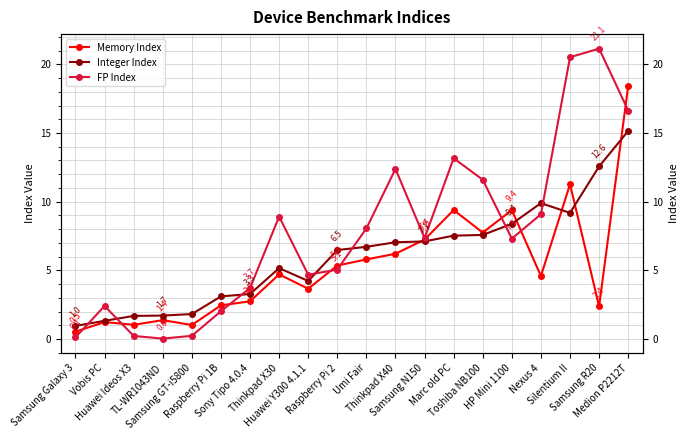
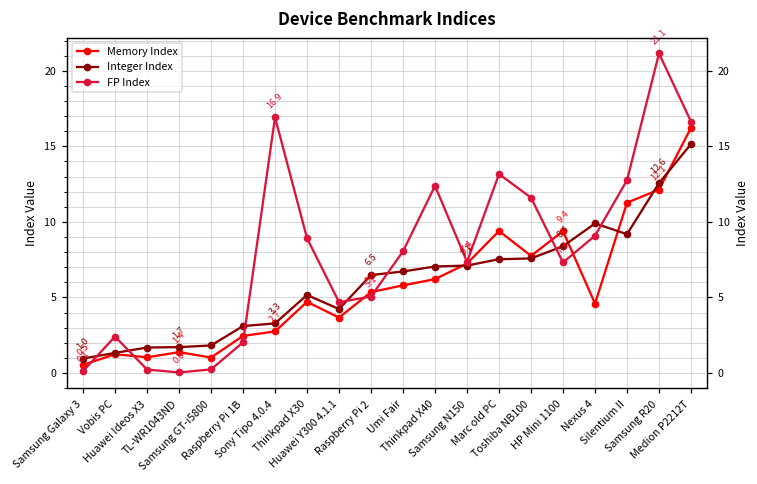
FP Index, Sony Tipo 4.0.4: 3.7 -> 16.9
FP Index, Silentium II: 20.5 -> 12.8
Memory Index, Samsung R20: 2.4 -> 12.1
Memory Index, Medion P2212T: 18.4 -> 16.2
